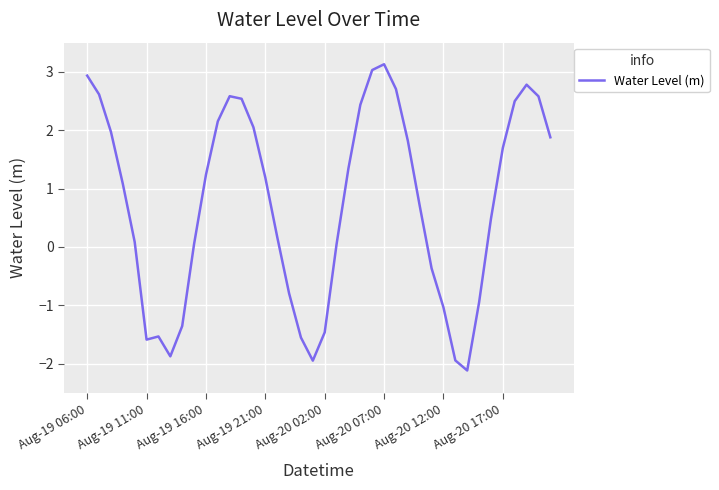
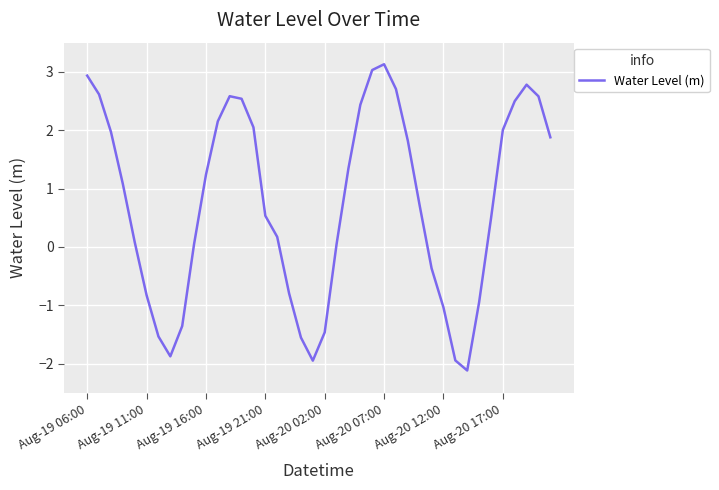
Aug-19 11:00: -1.6 -> -0.8
Aug-19 21:00: 1.2 -> 0.5
Aug-20 17:00: 1.7 -> 2.0
